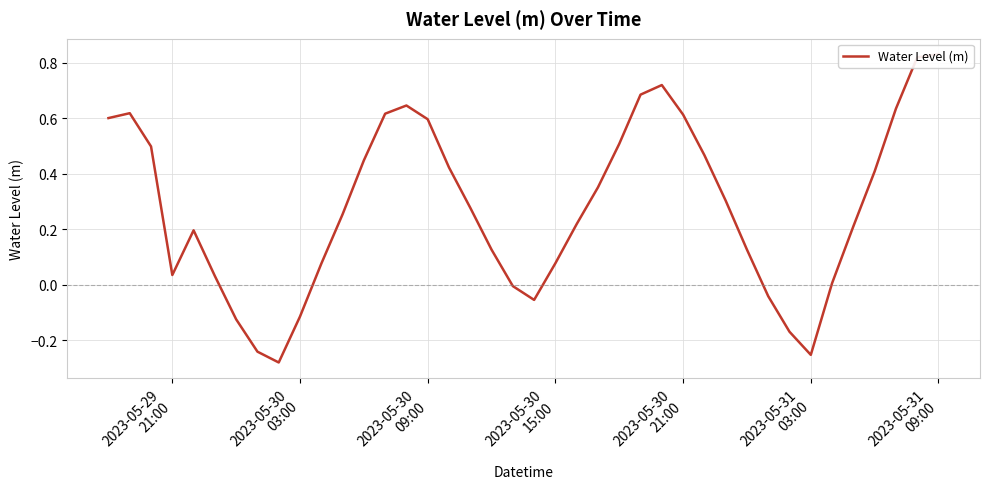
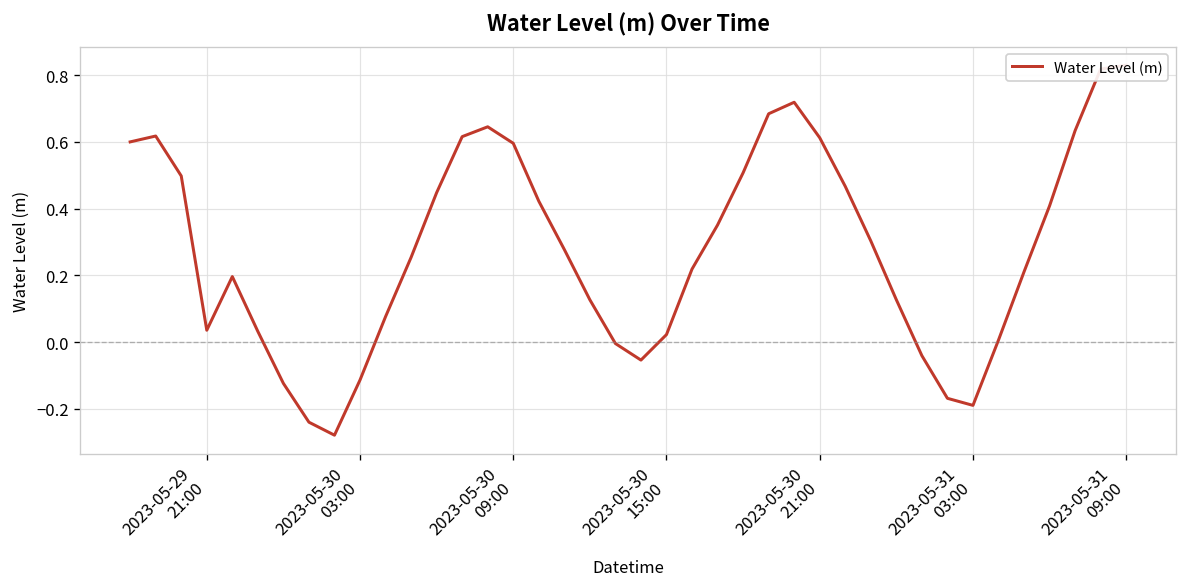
2023-05-30 15:00: 0.08 -> 0.02
2023-05-31 03:00: -0.25 -> -0.19
